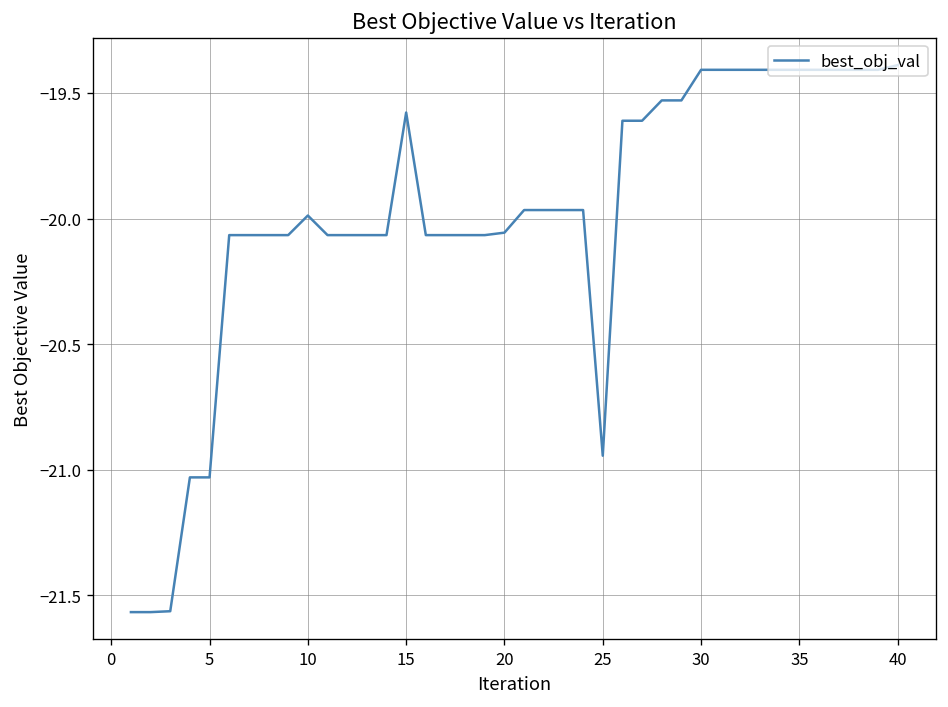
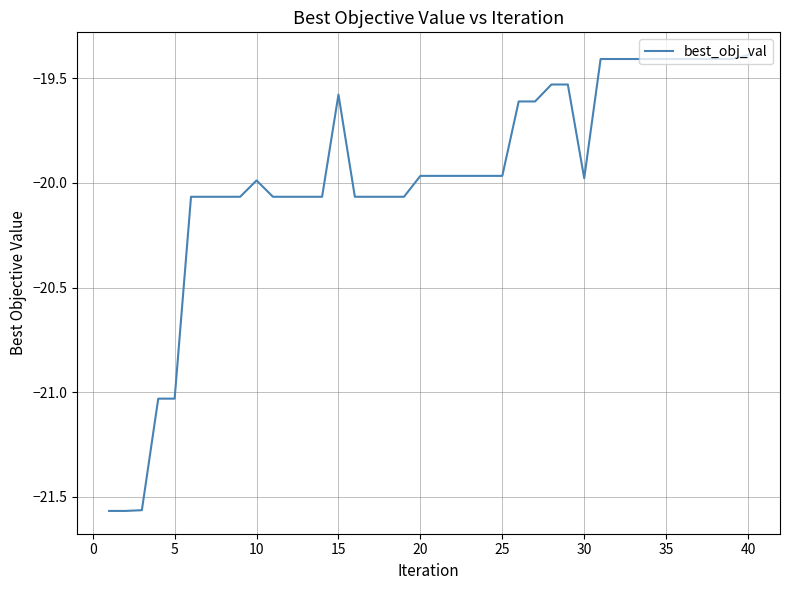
20: -20.06 -> -19.97
25: -20.94 -> -19.97
30: -19.41 -> -19.98
